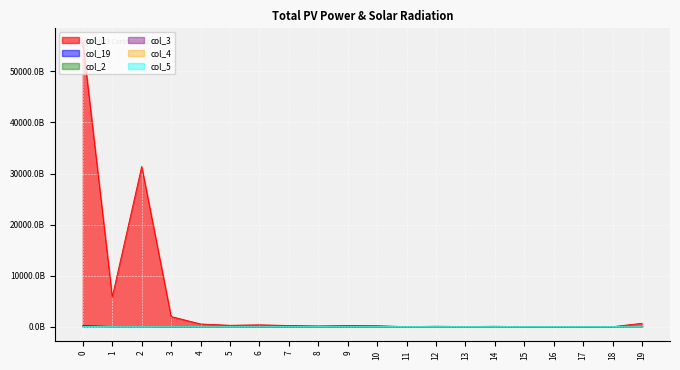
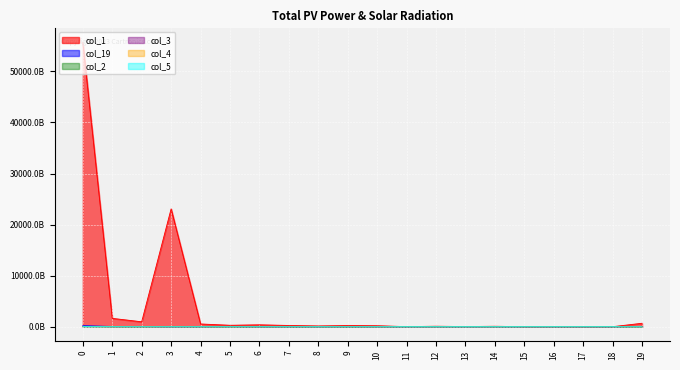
col_1, 1: 6000000000000 -> 2000000000000
col_1, 2: 31000000000000 -> 1000000000000
col_1, 3: 2000000000000 -> 23000000000000
